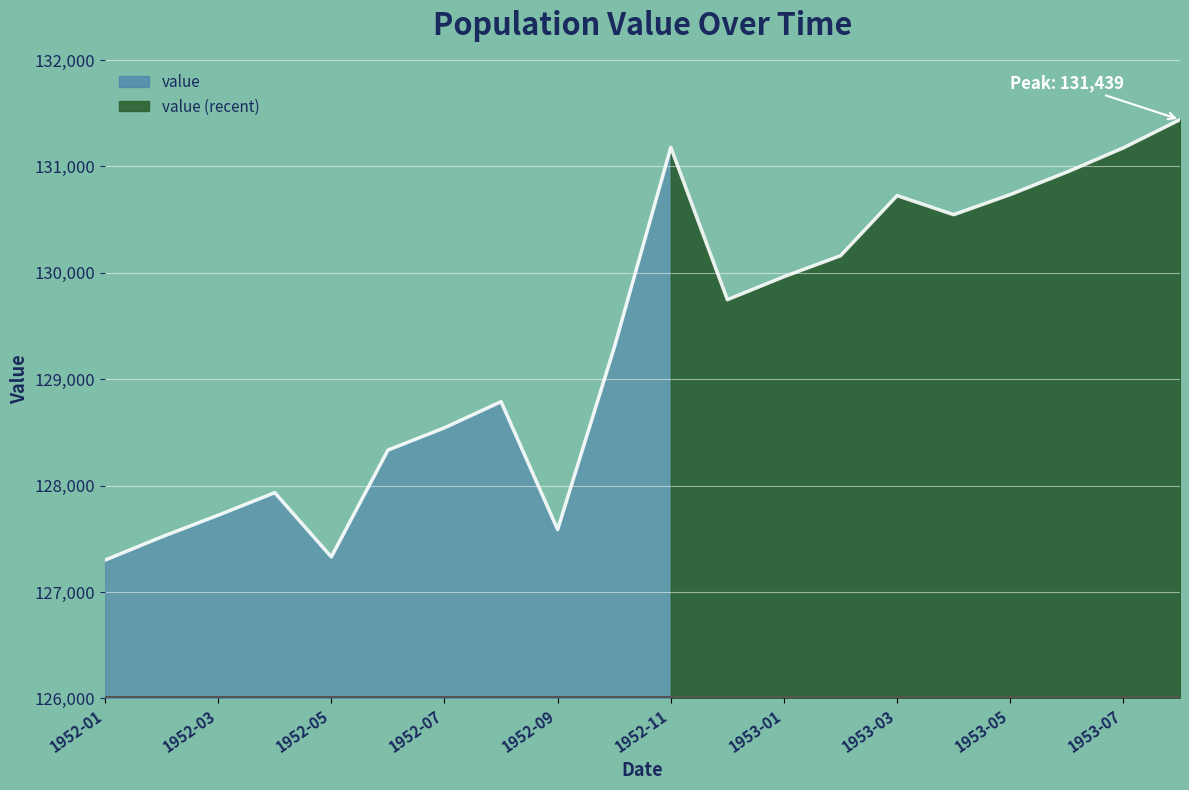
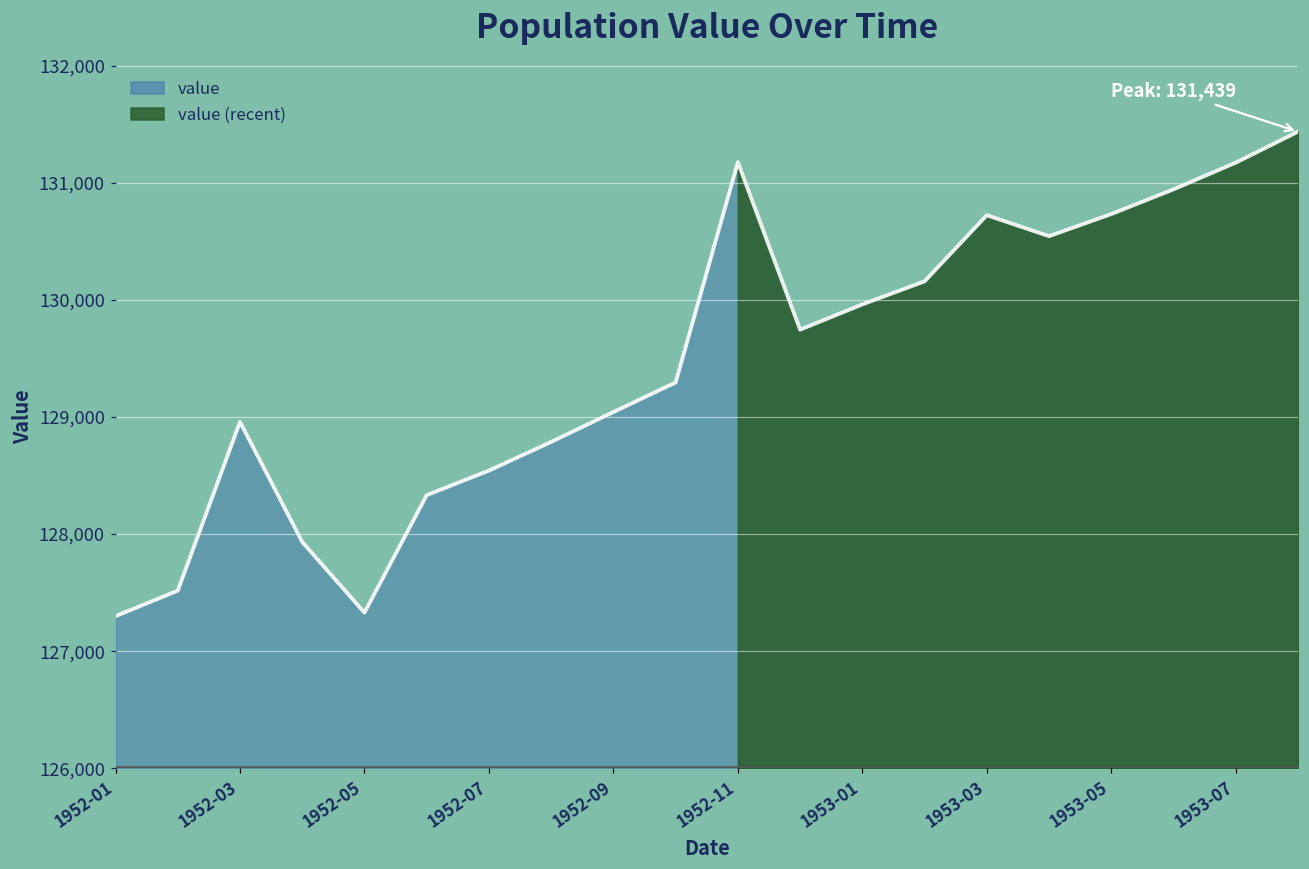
value, 1952-03: 127,720 -> 128,960
value, 1952-09: 127,590 -> 129,040
